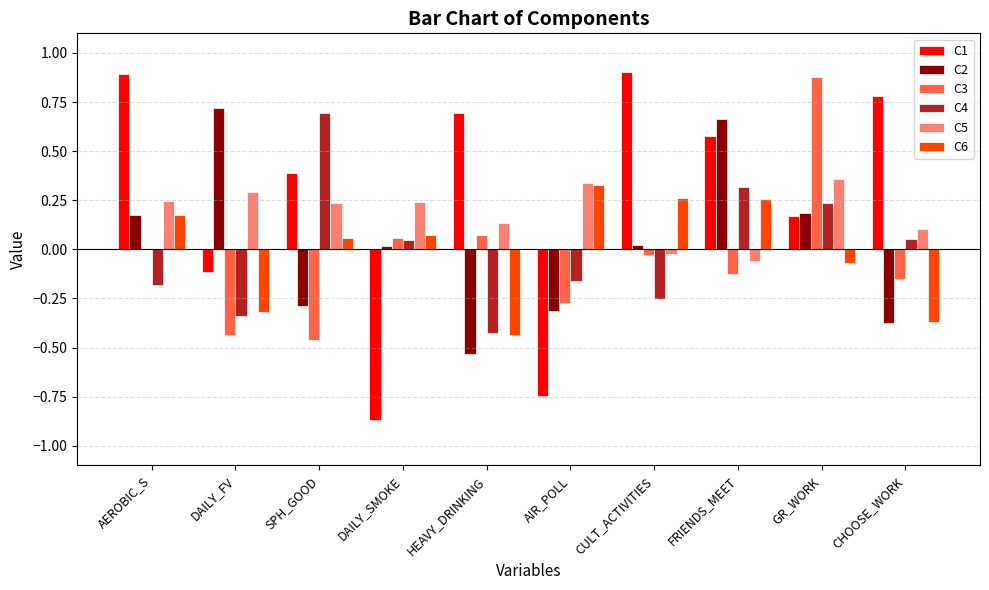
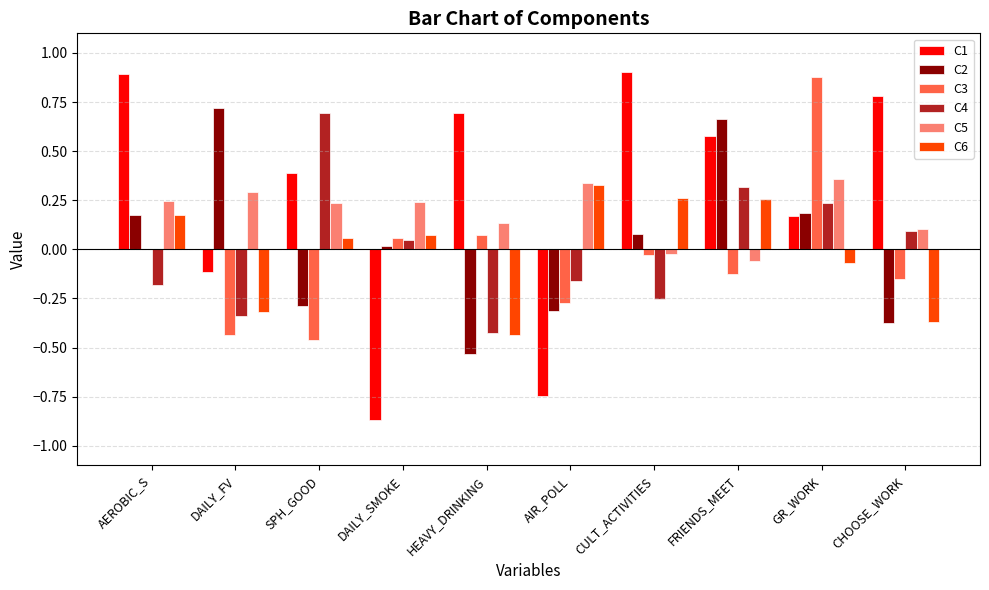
C2, CULT_ACTIVITIES: 0.02 -> 0.08
C4, CHOOSE_WORK: 0.05 -> 0.09
